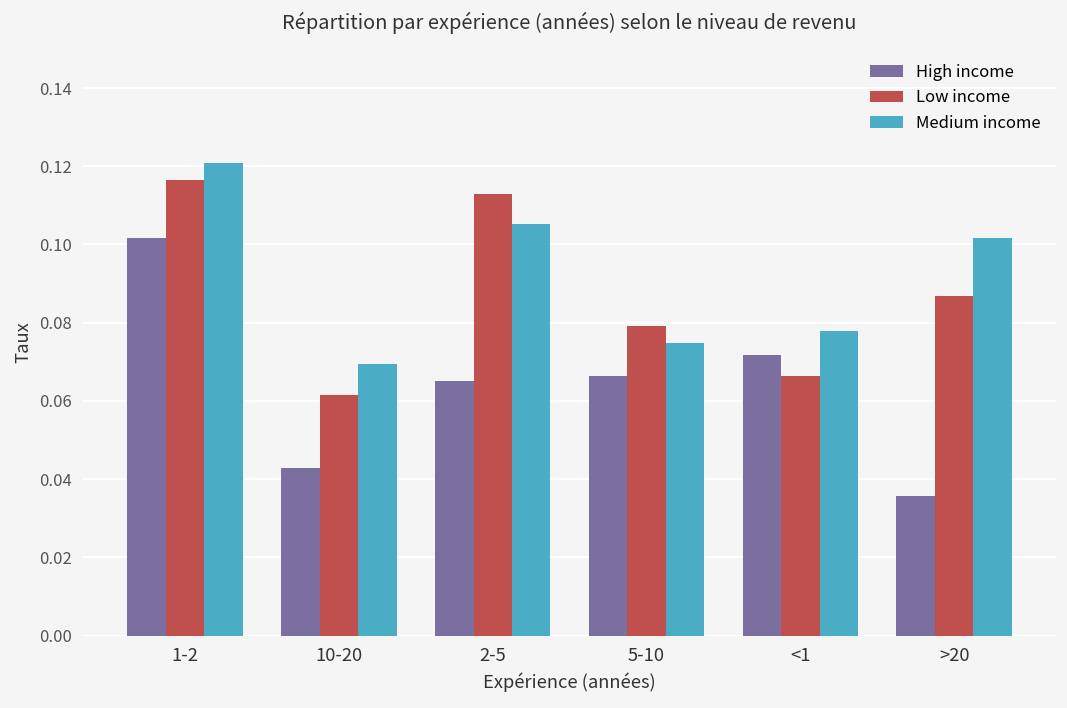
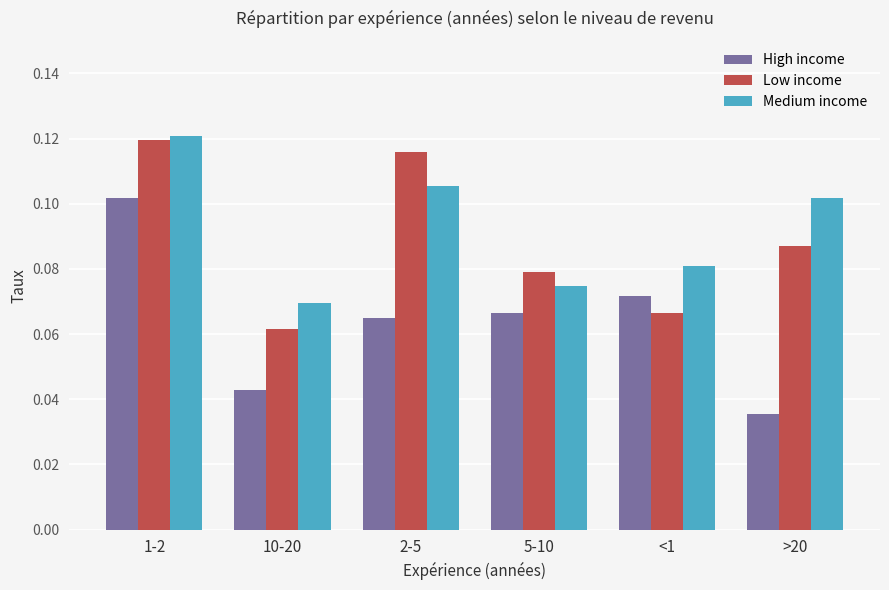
Low income, 1-2: 0.116 -> 0.120
Low income, 2-5: 0.113 -> 0.116
Medium income, <1: 0.078 -> 0.081
